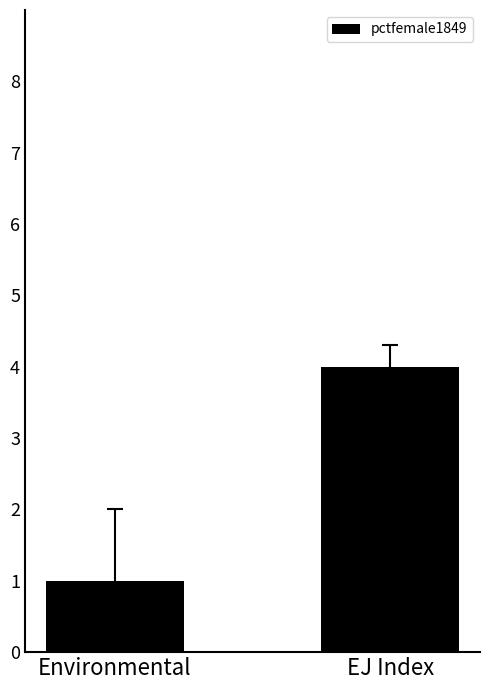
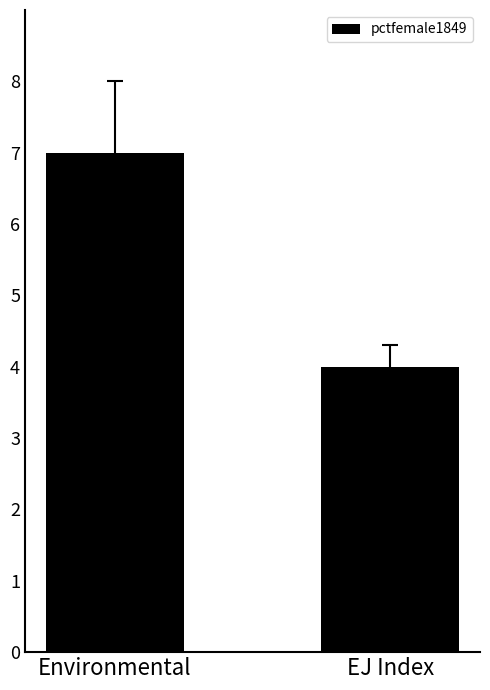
pctfemale1849, Environmental: 1 -> 7
